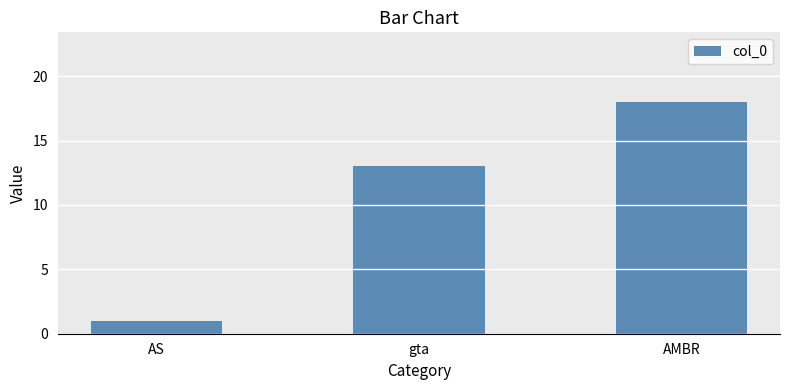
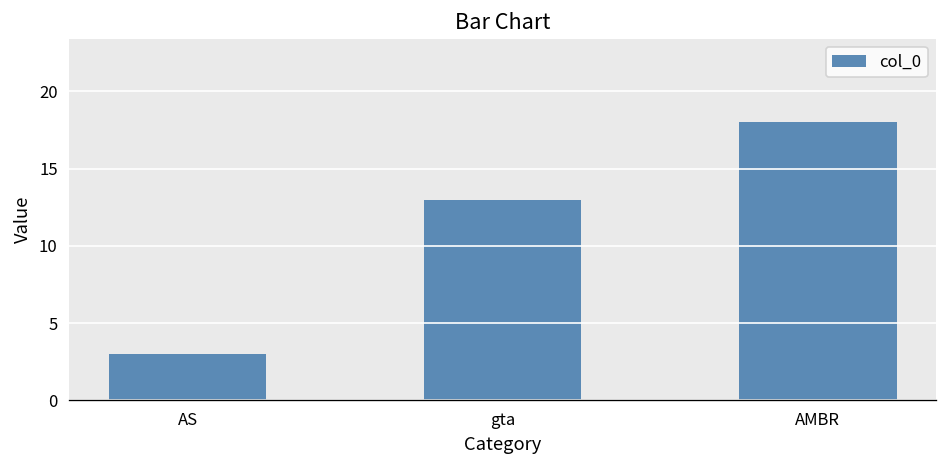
AS: 1 -> 3
